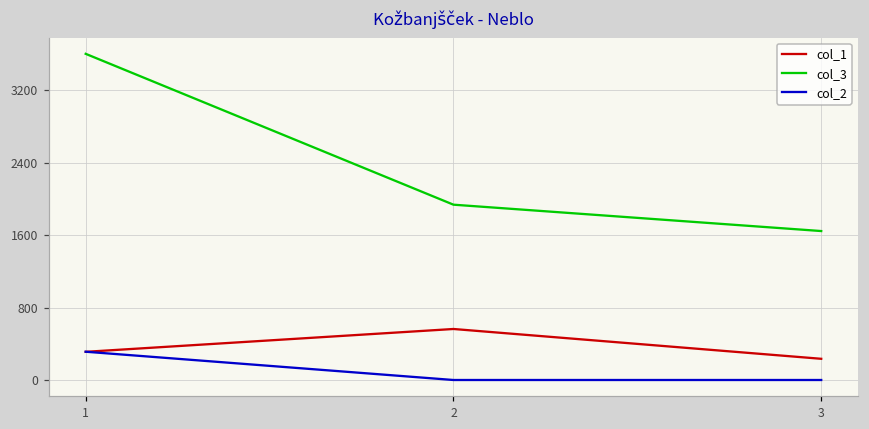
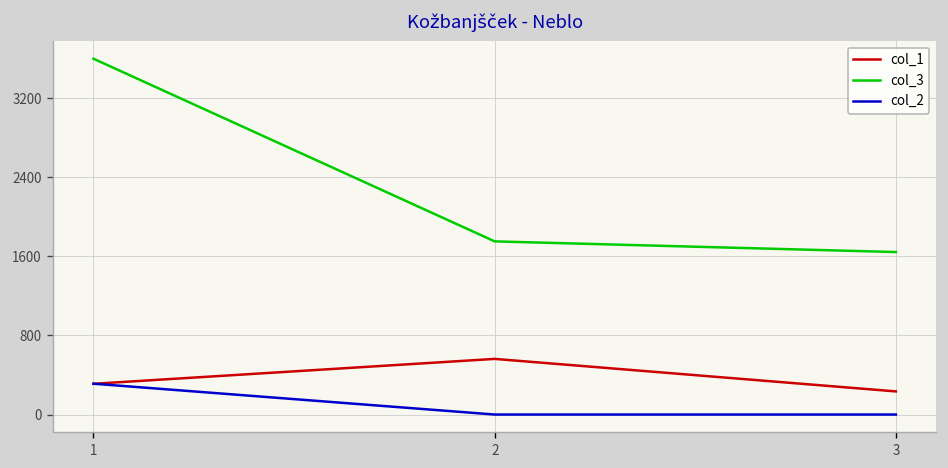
col_3, 2: 1900 -> 1800
